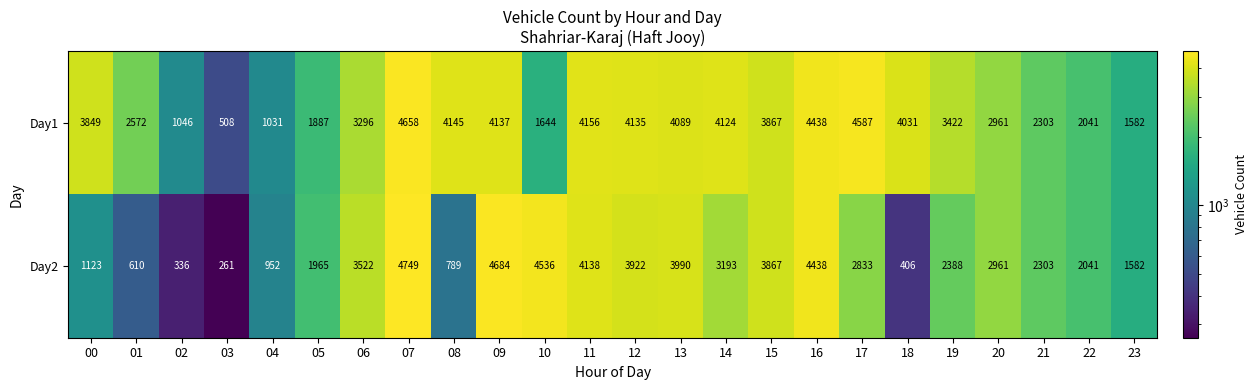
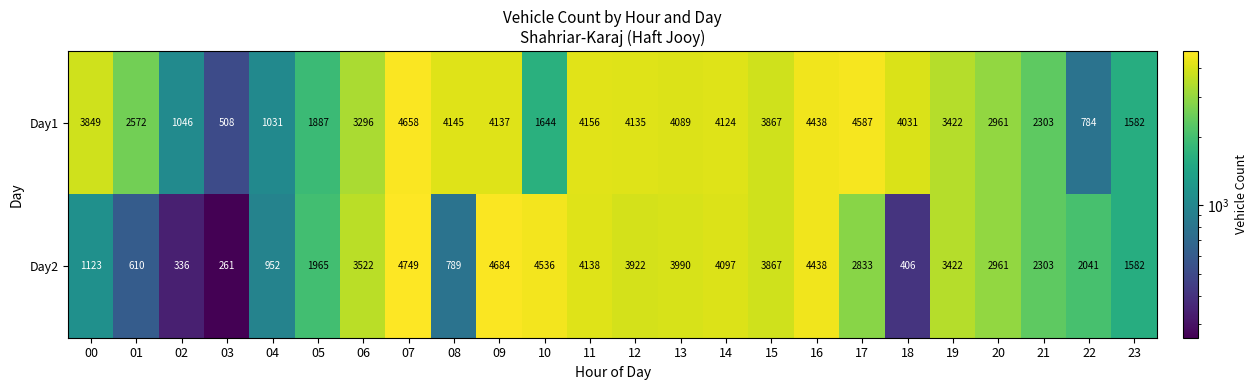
Day1, 22: 2041 -> 784
Day2, 14: 3193 -> 4097
Day2, 19: 2388 -> 3422
